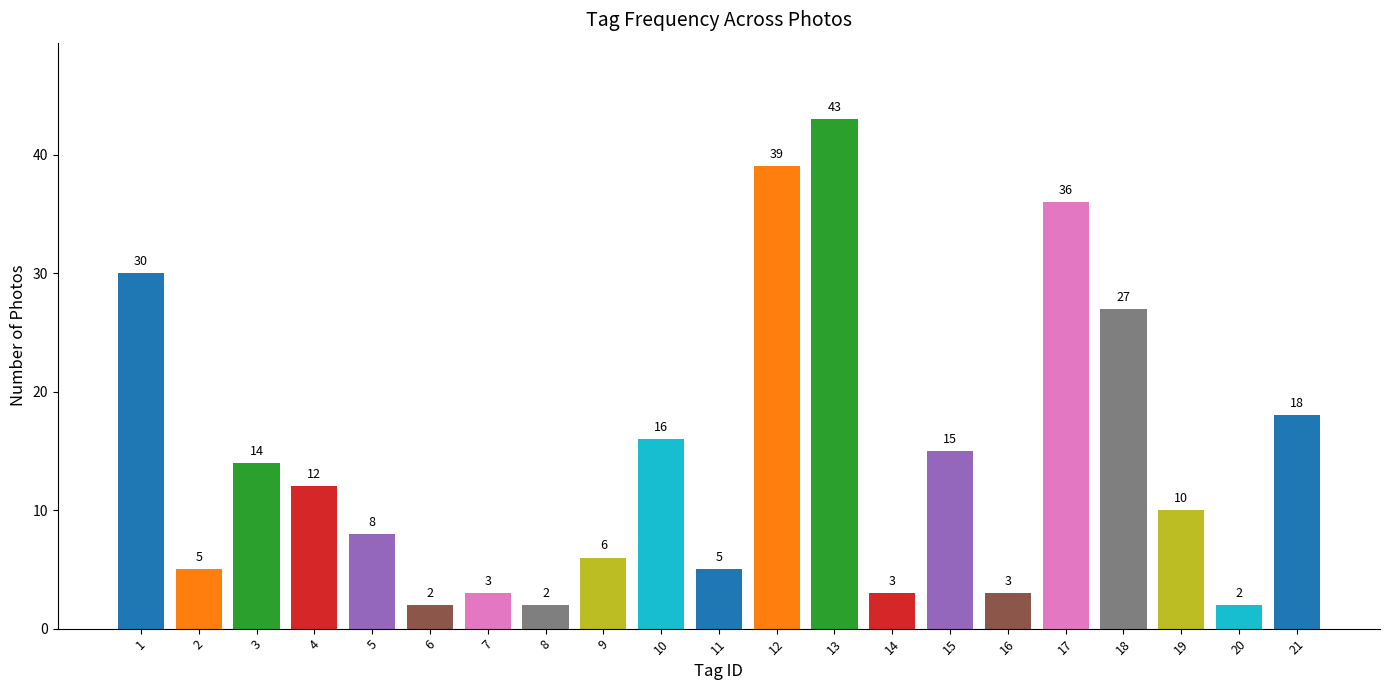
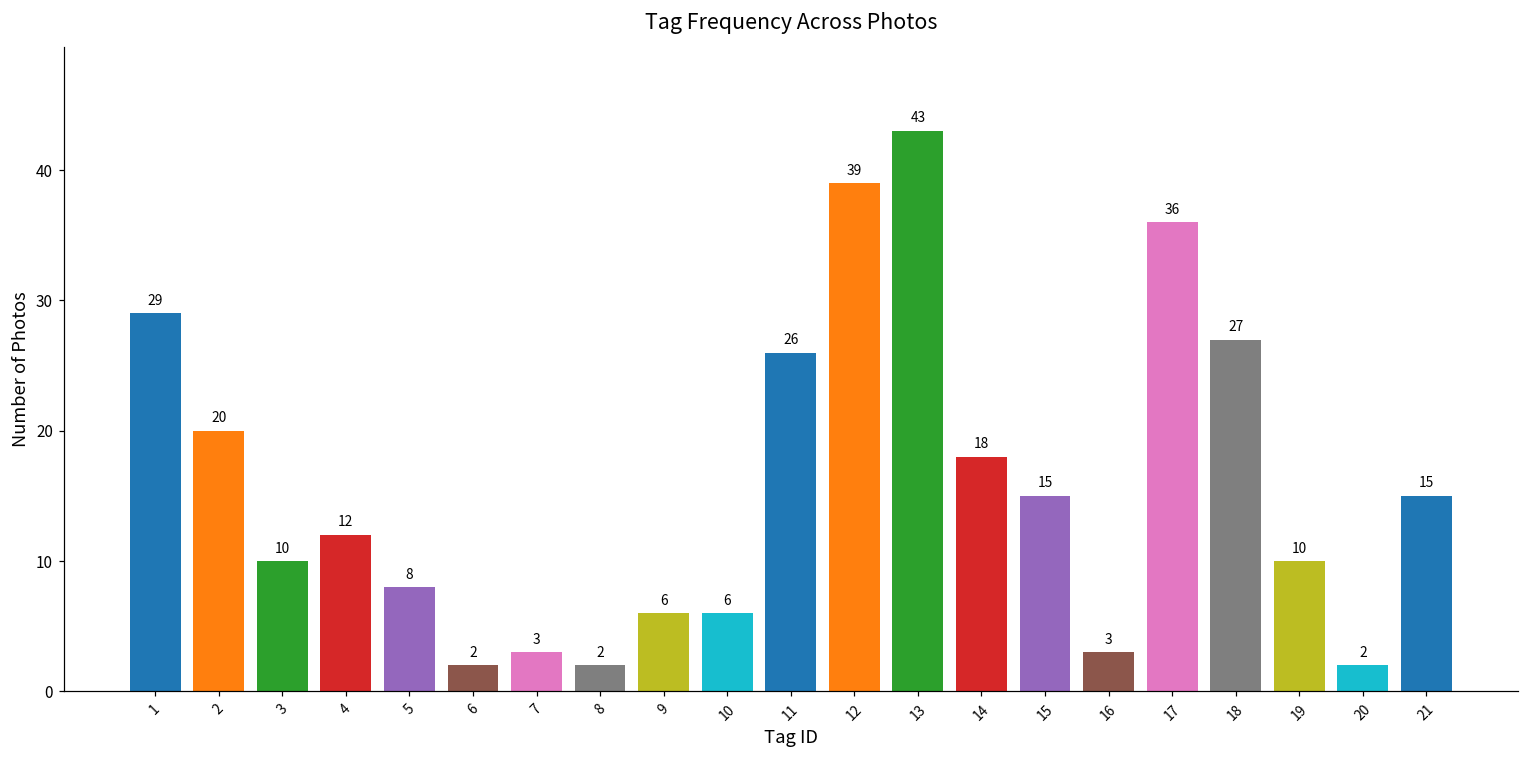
1: 30 -> 29
2: 5 -> 20
3: 14 -> 10
10: 16 -> 6
11: 5 -> 26
14: 3 -> 18
21: 18 -> 15
